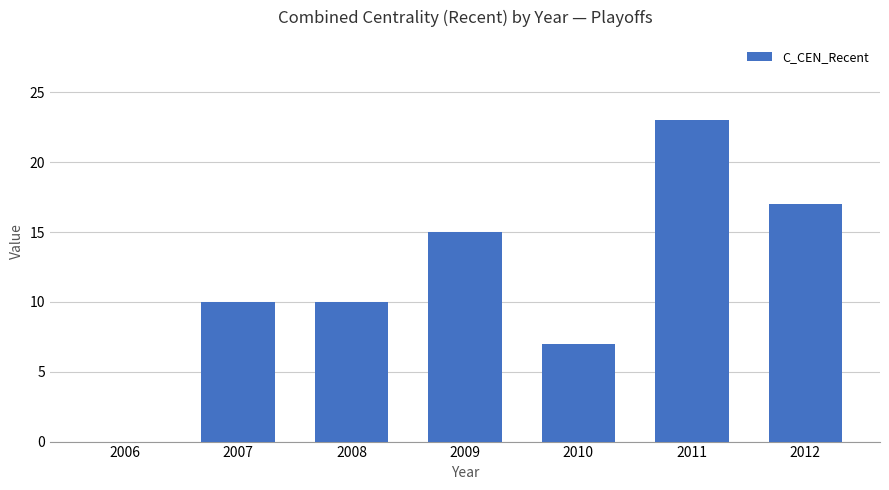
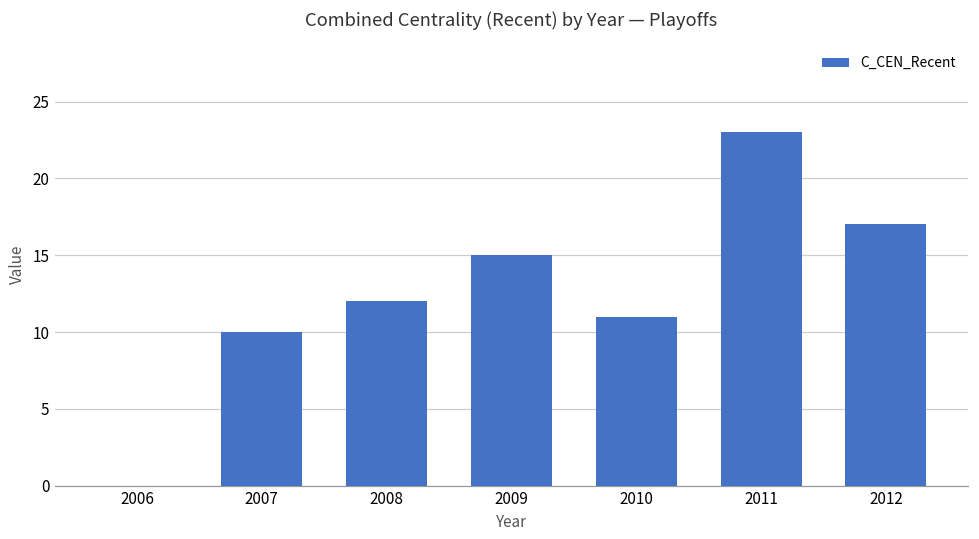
2008: 10 -> 12
2010: 7 -> 11
